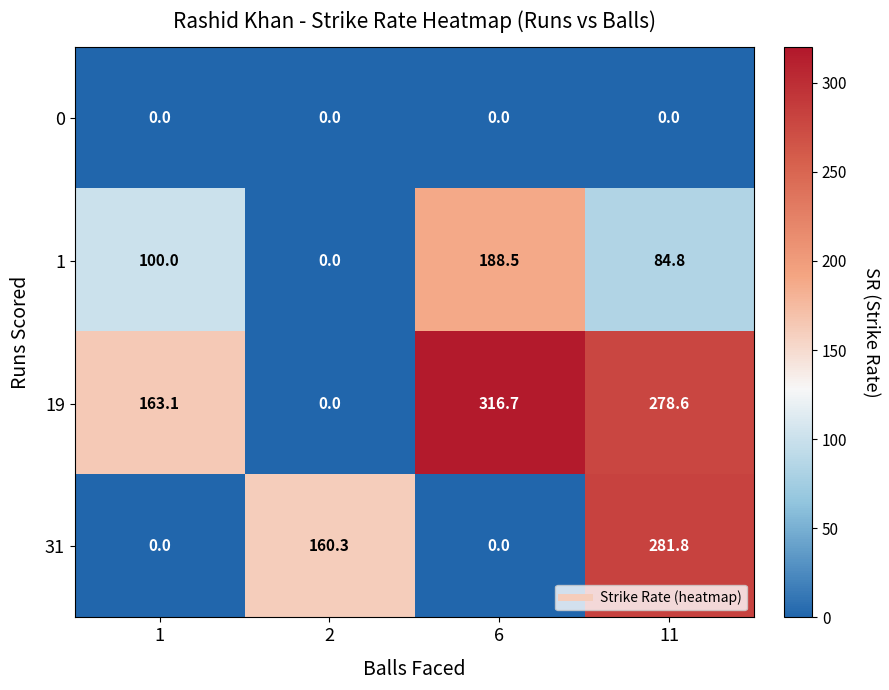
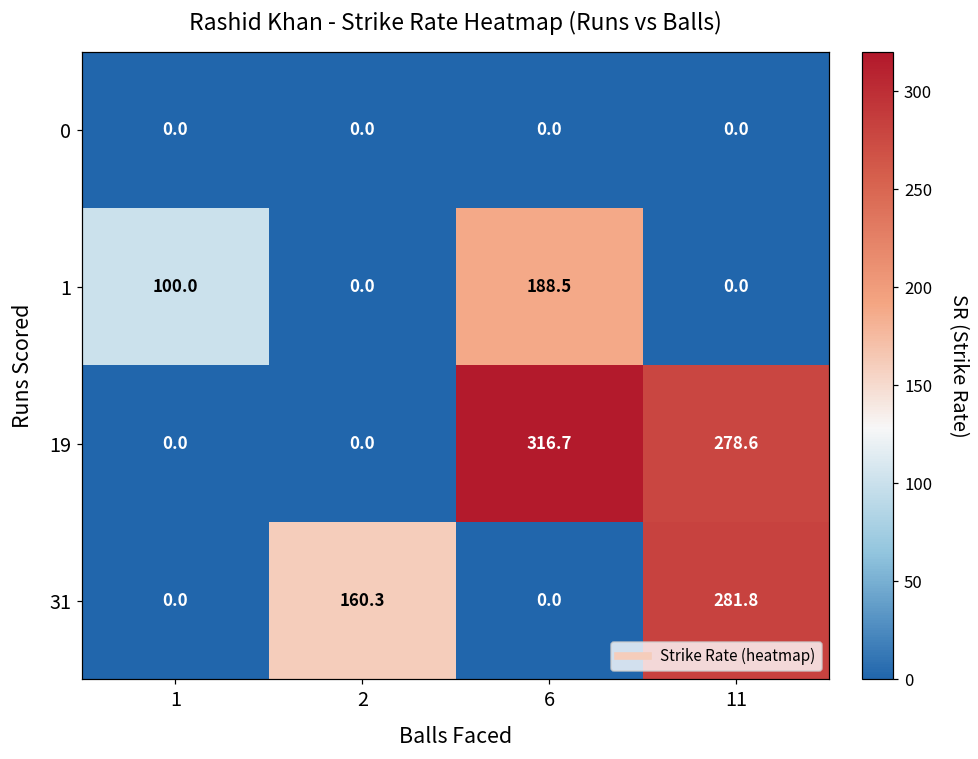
1, 11: 84.8 -> 0.0
19, 1: 163.1 -> 0.0
